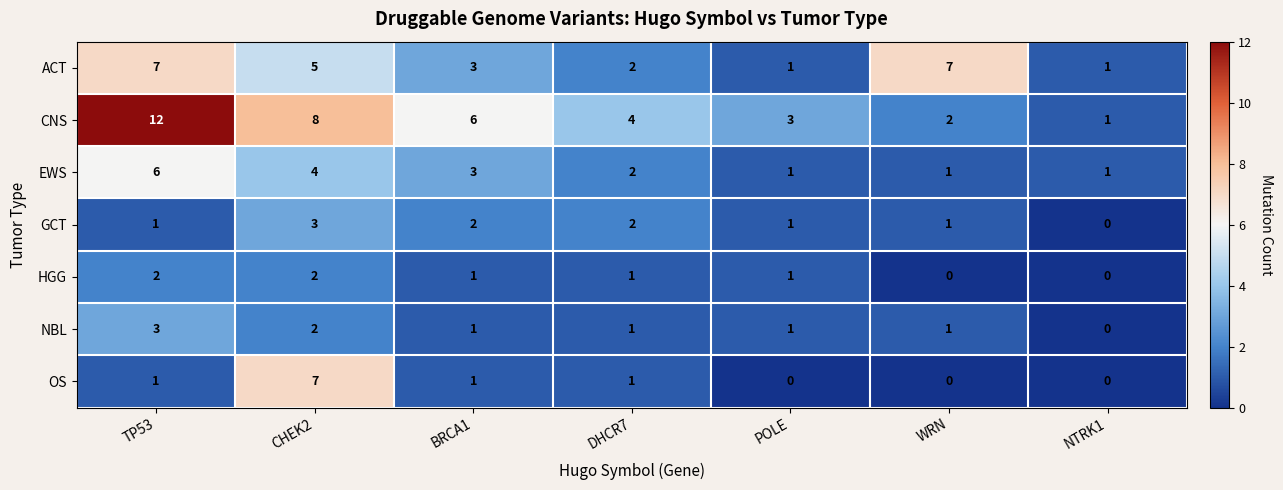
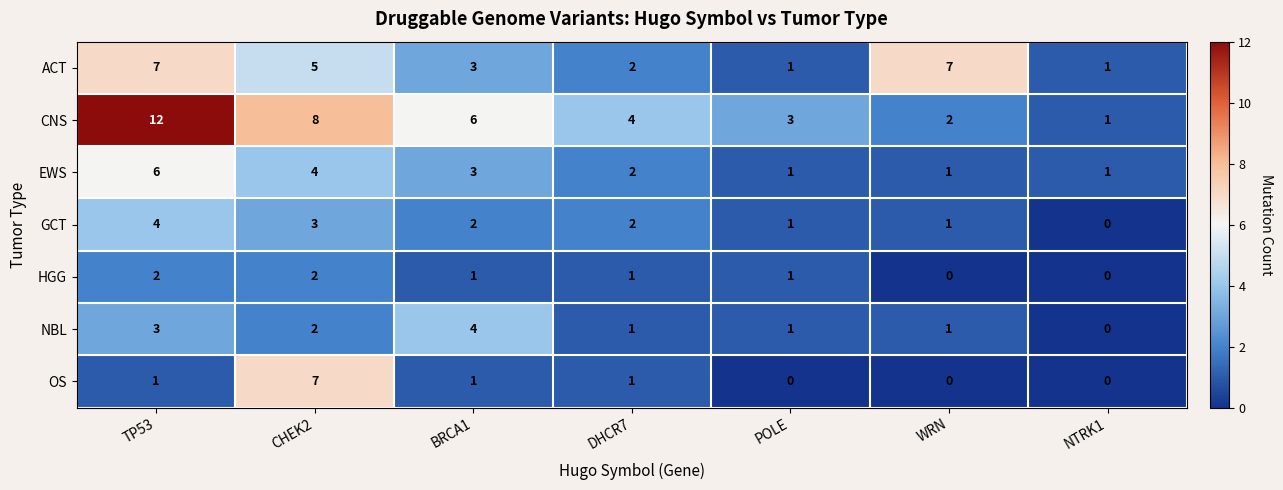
GCT, TP53: 1 -> 4
NBL, BRCA1: 1 -> 4
